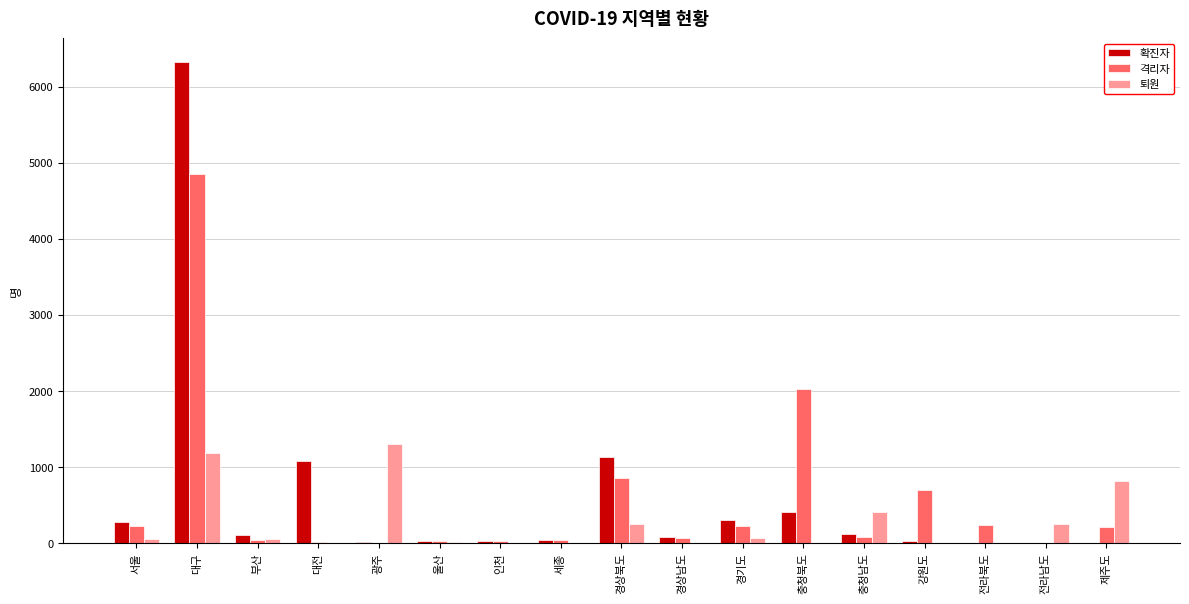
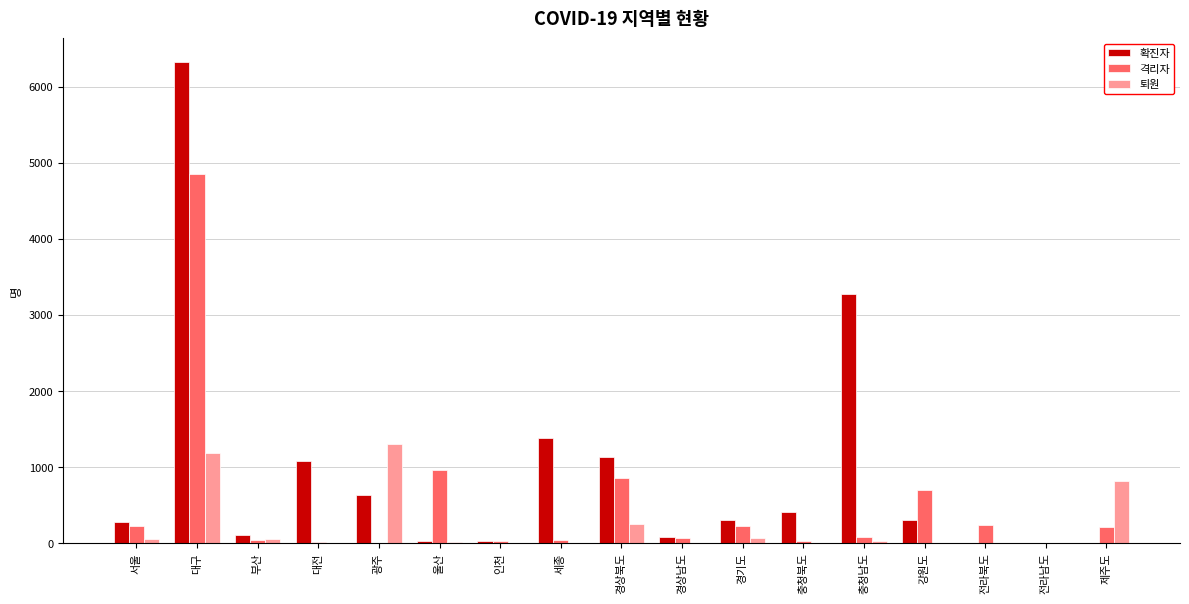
확진자, 광주: 0 -> 600
격리자, 울산: 0 -> 1000
확진자, 세종: 0 -> 1400
격리자, 충청북도: 2000 -> 0
확진자, 충청남도: 100 -> 3300
퇴원, 충청남도: 400 -> 0
확진자, 강원도: 0 -> 300
퇴원, 전라남도: 300 -> 0
